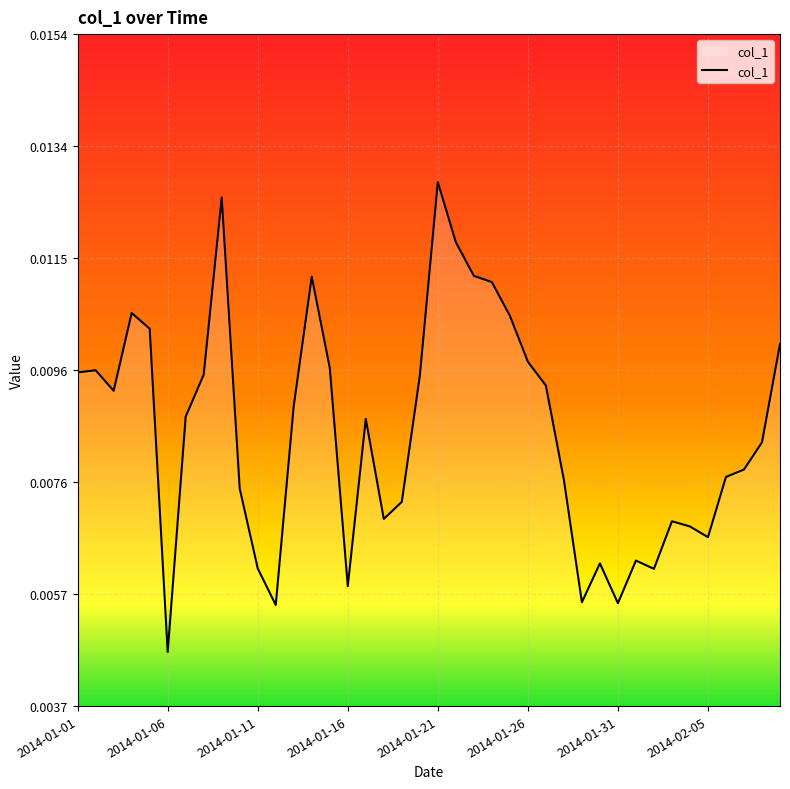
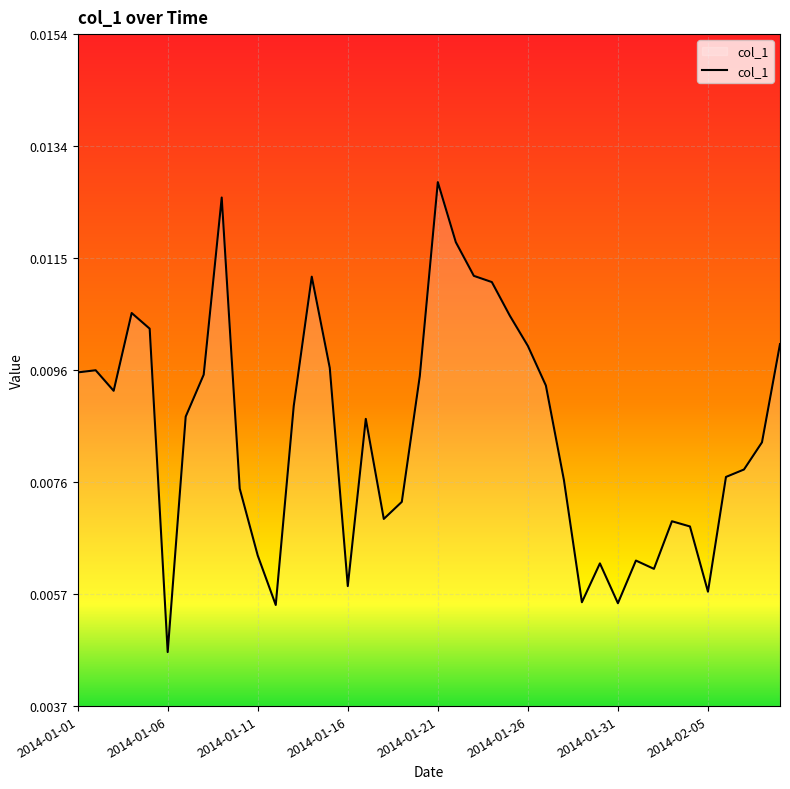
2014-01-11: 0.0061 -> 0.0064
2014-01-26: 0.0097 -> 0.0100
2014-02-05: 0.0067 -> 0.0057
